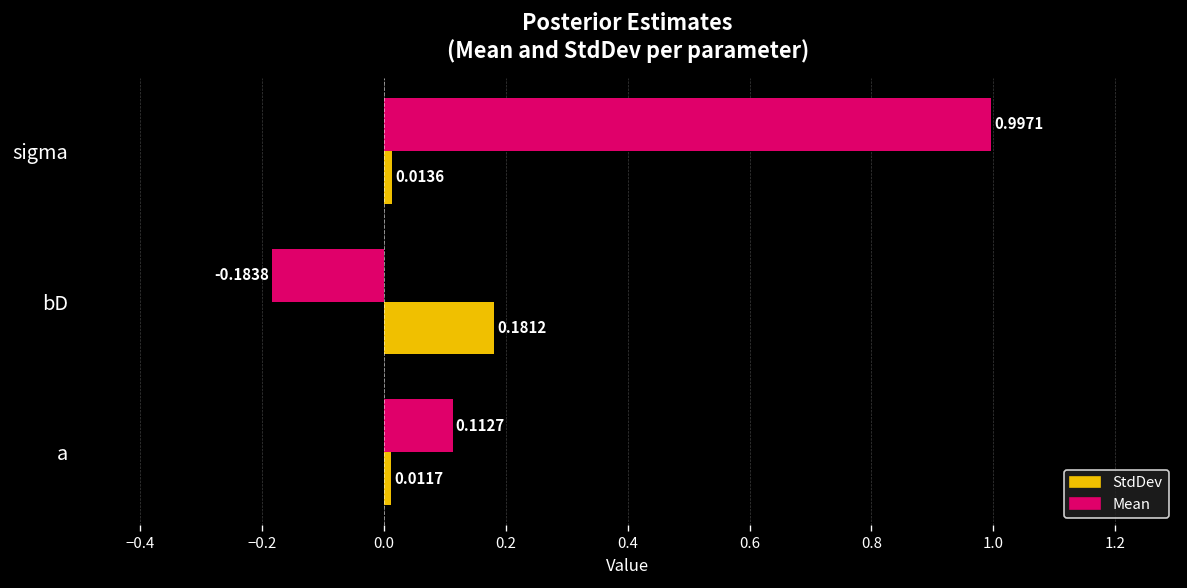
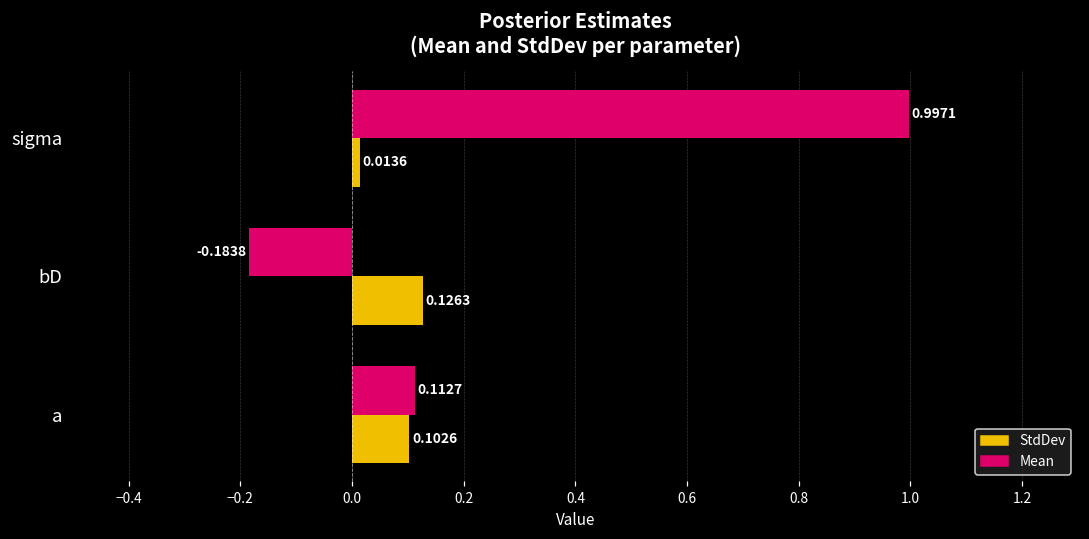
StdDev, bD: 0.1812 -> 0.1263
StdDev, a: 0.0117 -> 0.1026
